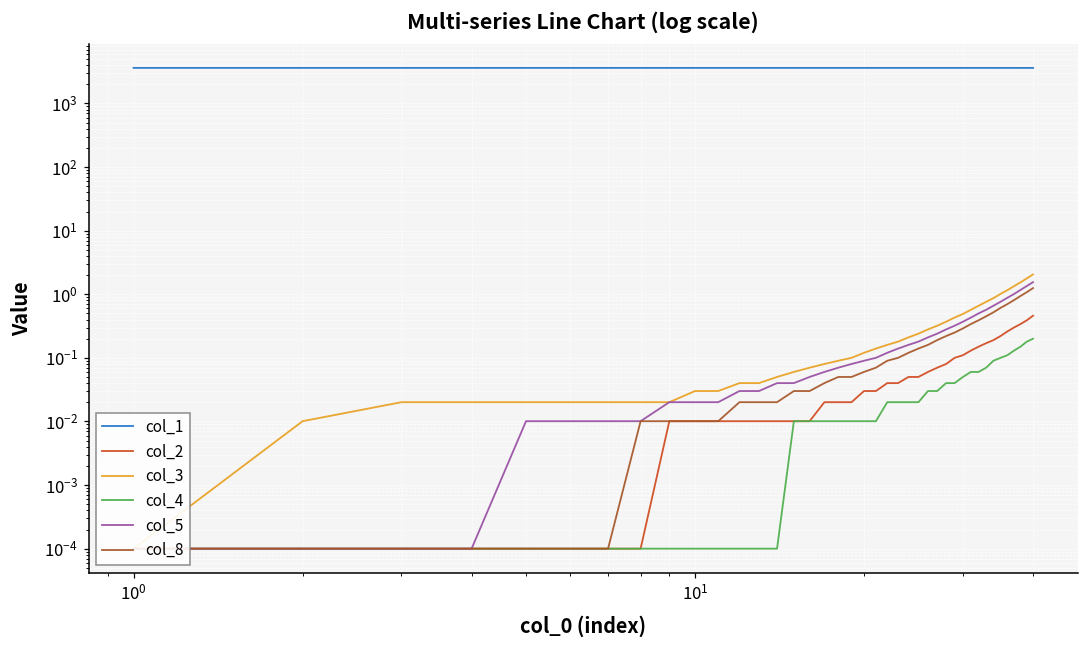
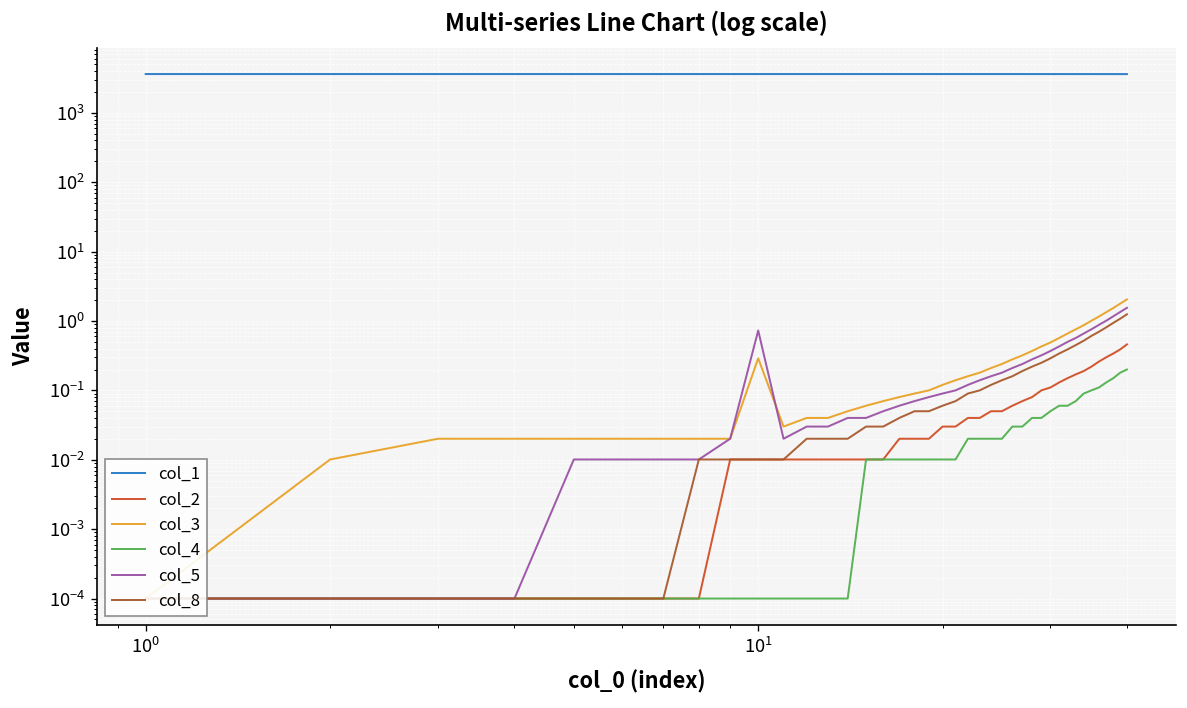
col_3, 10^1: 0.03 -> 0.3
col_5, 10^1: 0.020 -> 0.7
